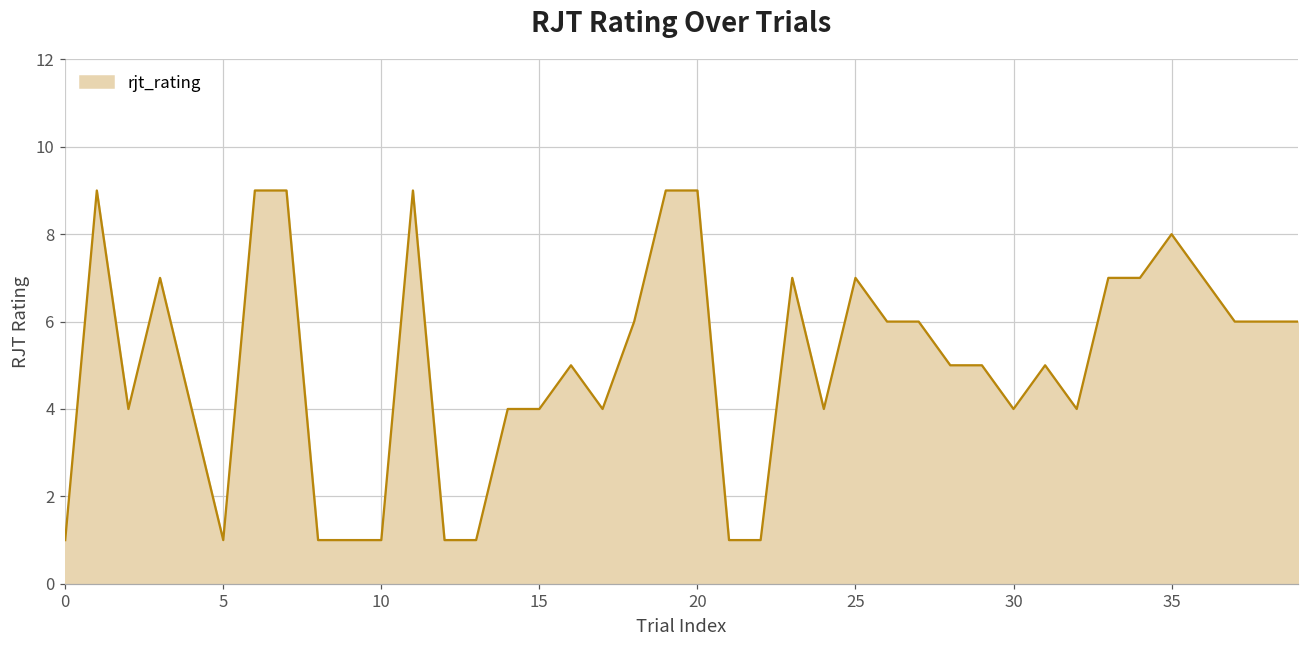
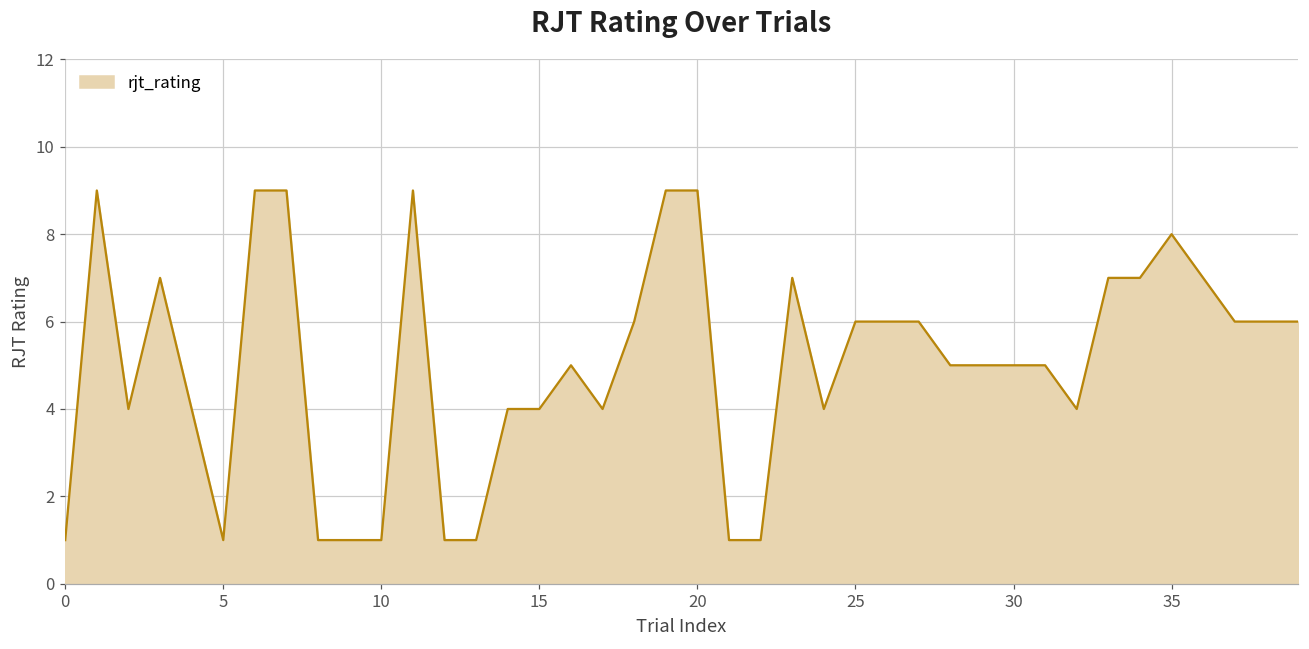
25: 7 -> 6
30: 4 -> 5
